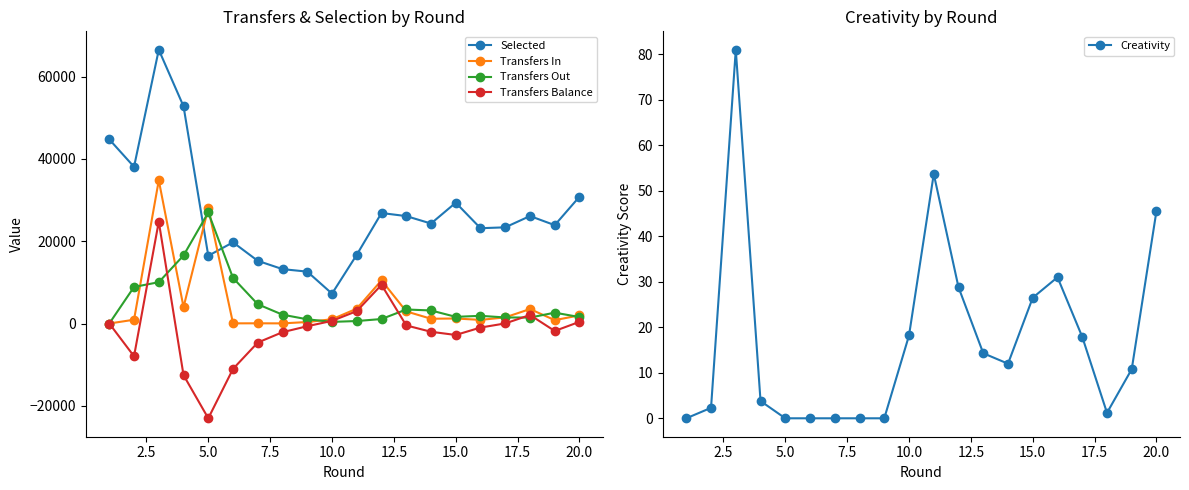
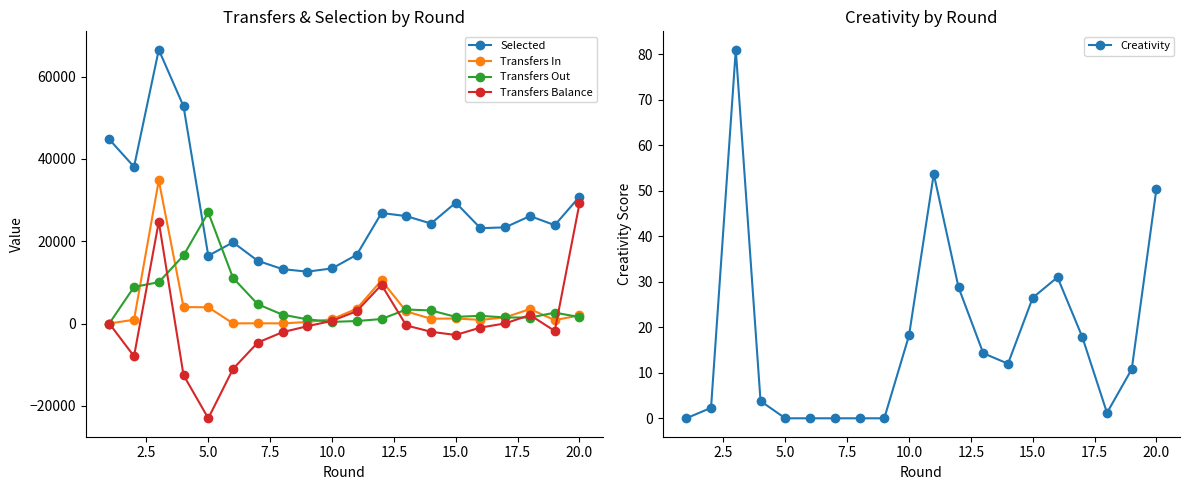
Transfers & Selection by Round, Transfers In, 5.0: 28000 -> 4000
Transfers & Selection by Round, Selected, 10.0: 7000 -> 13000
Transfers & Selection by Round, Transfers Balance, 20.0: 0 -> 29000
Creativity by Round, 20.0: 46 -> 51
